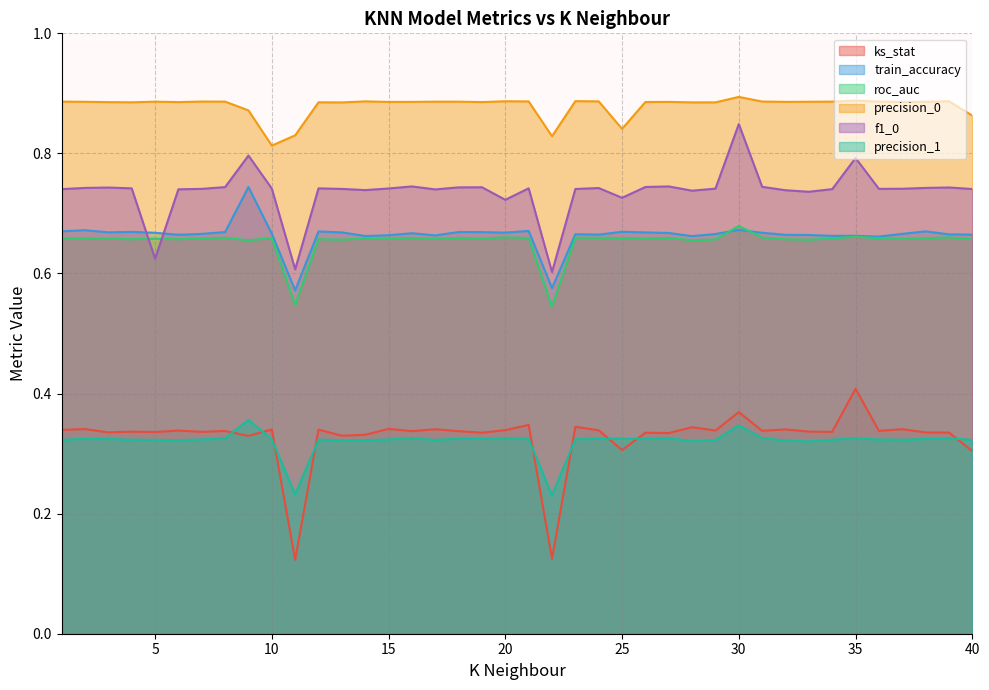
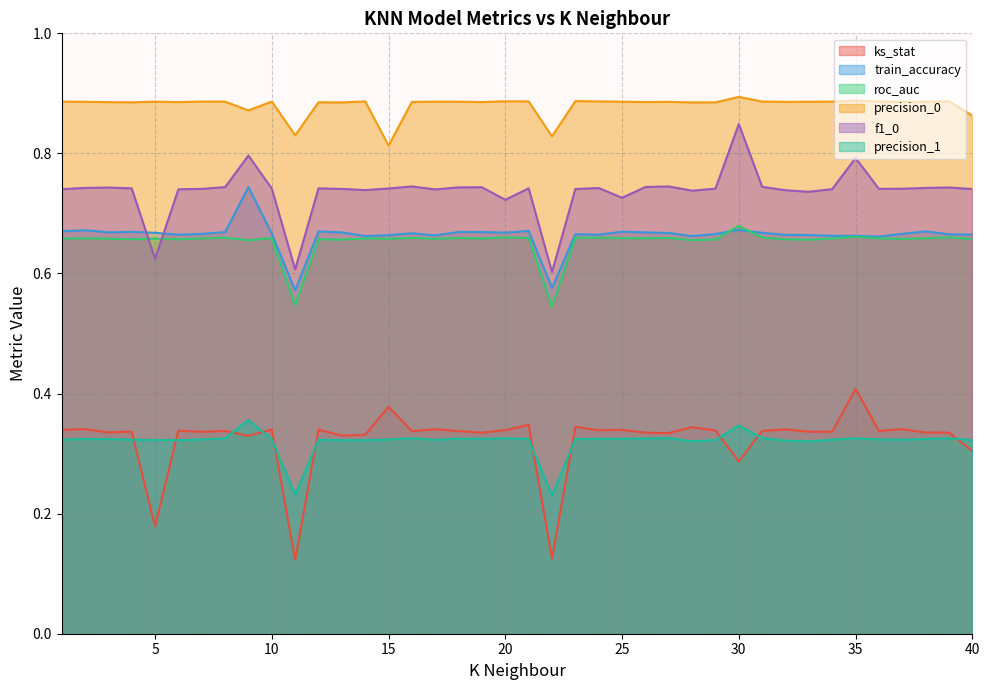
ks_stat, 5: 0.34 -> 0.18
precision_0, 10: 0.81 -> 0.89
ks_stat, 15: 0.34 -> 0.38
precision_0, 15: 0.89 -> 0.81
ks_stat, 25: 0.31 -> 0.34
precision_0, 25: 0.84 -> 0.89
ks_stat, 30: 0.37 -> 0.29
